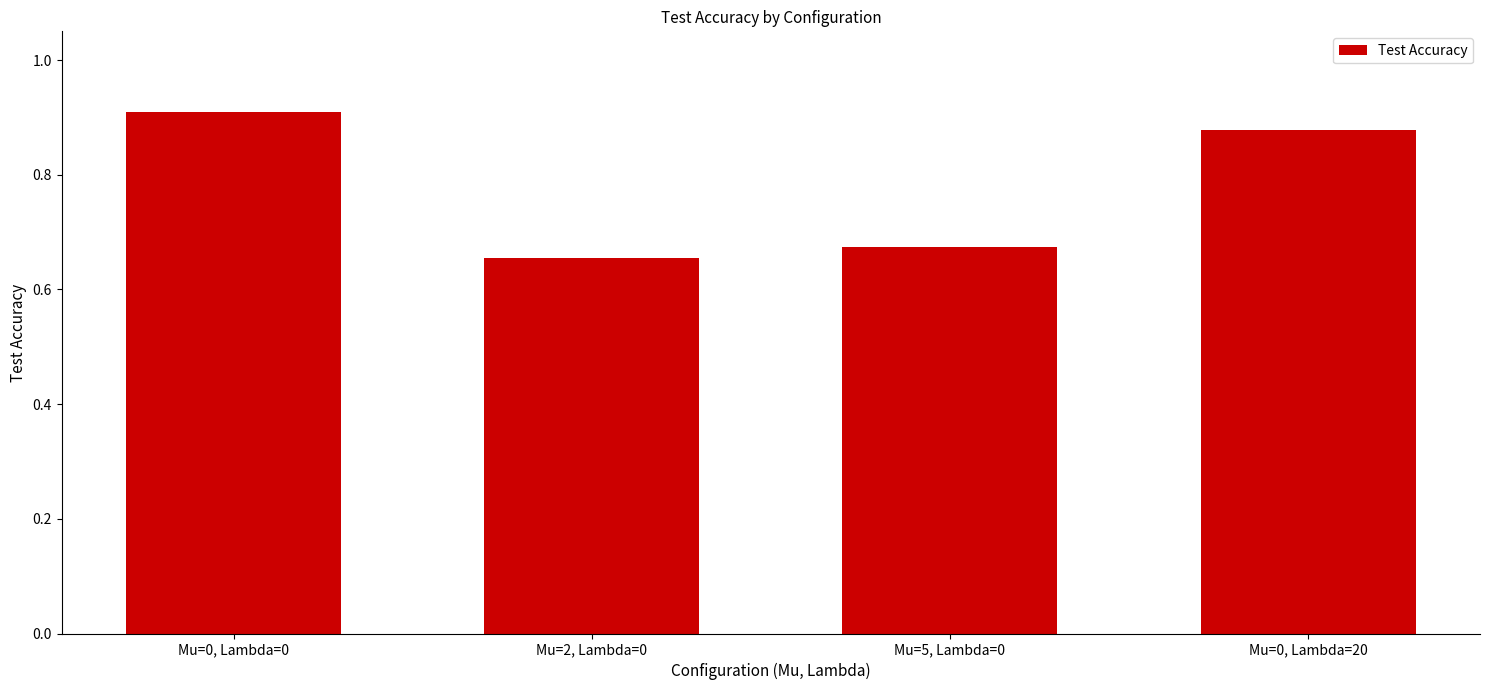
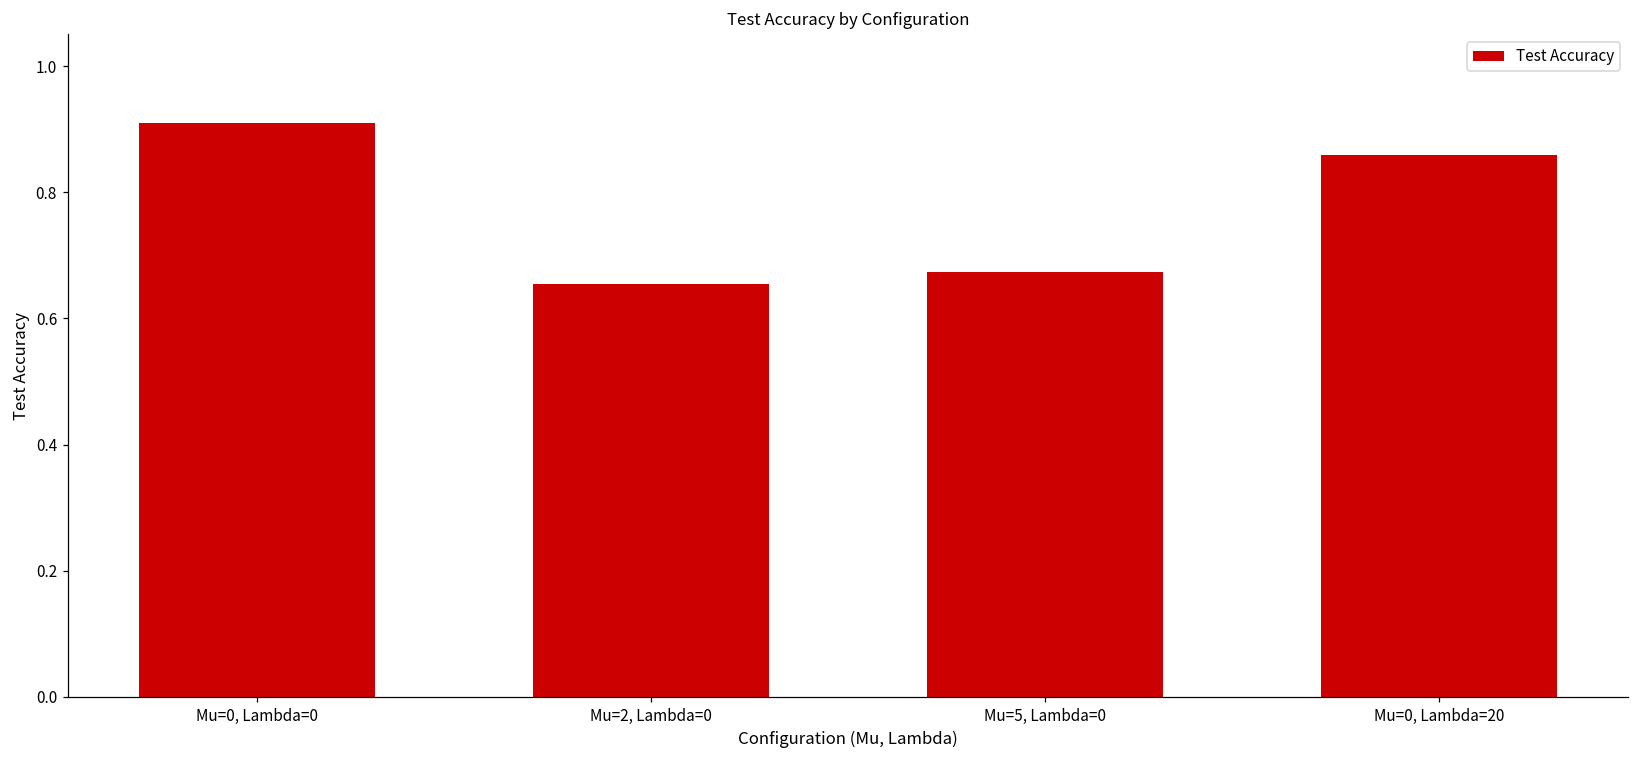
Mu=0, Lambda=20: 0.88 -> 0.86
